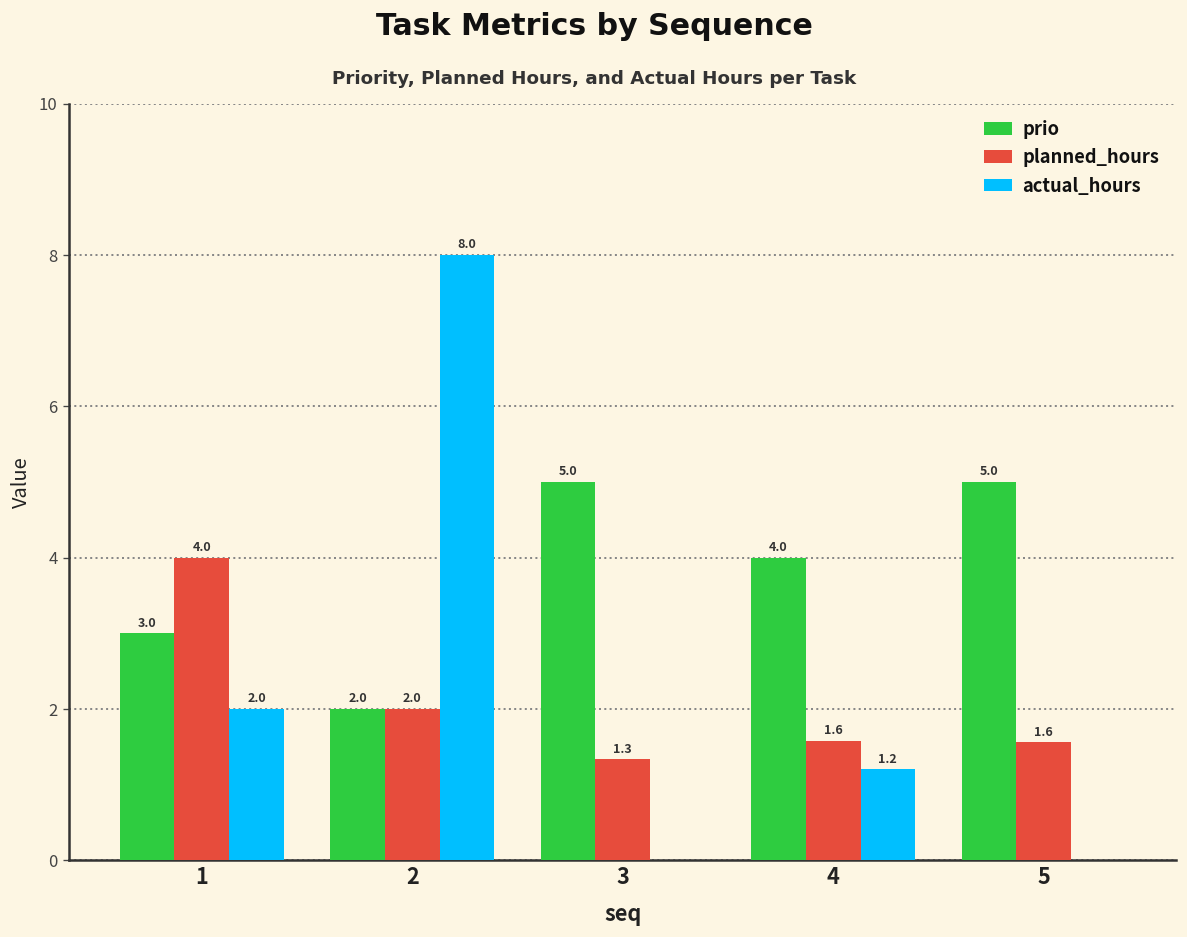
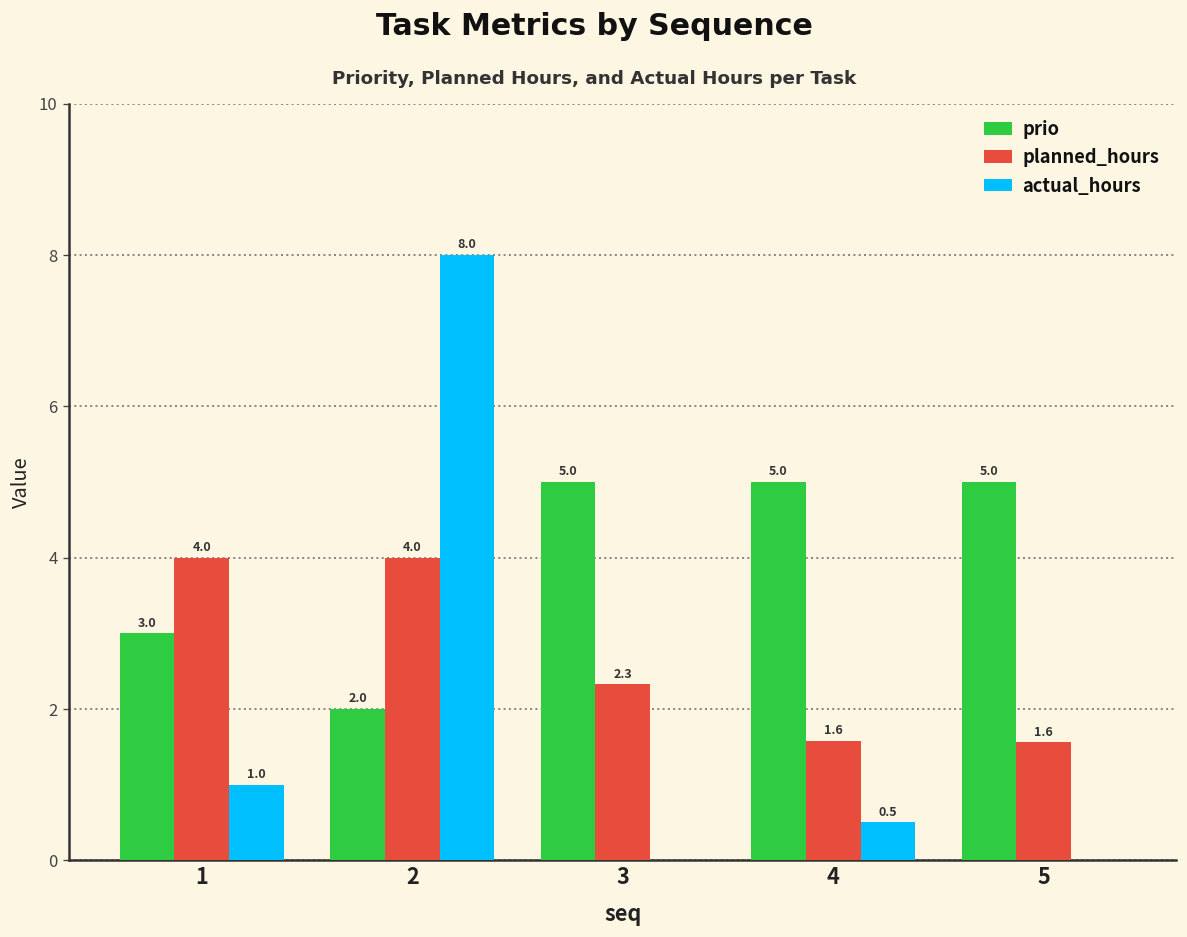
actual_hours, 1: 2.0 -> 1.0
planned_hours, 2: 2.0 -> 4.0
planned_hours, 3: 1.3 -> 2.3
prio, 4: 4.0 -> 5.0
actual_hours, 4: 1.2 -> 0.5
